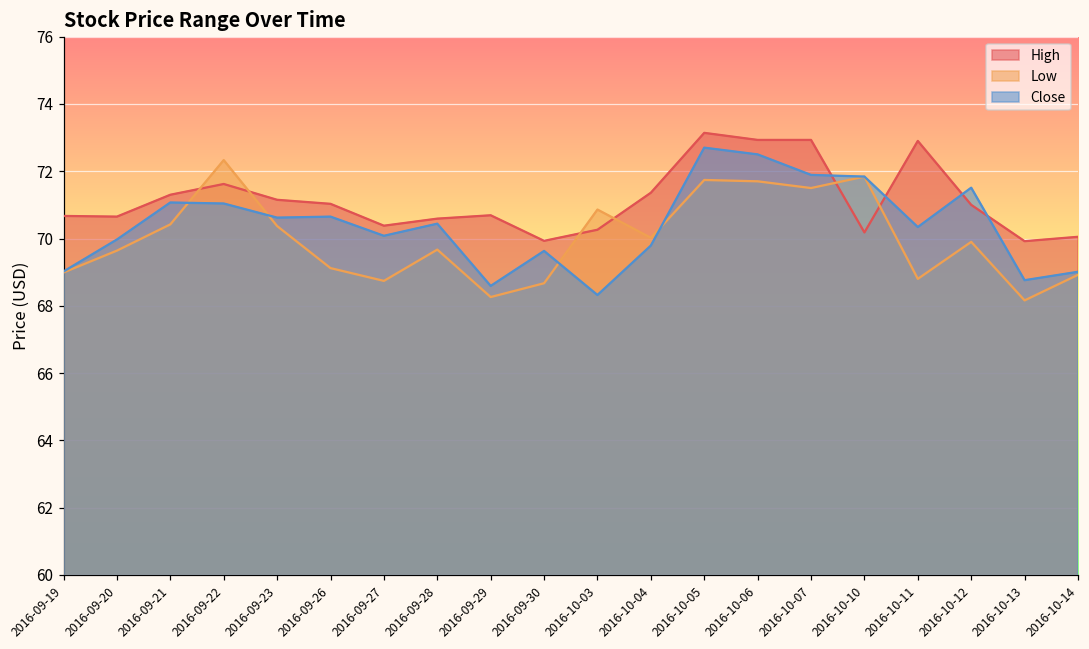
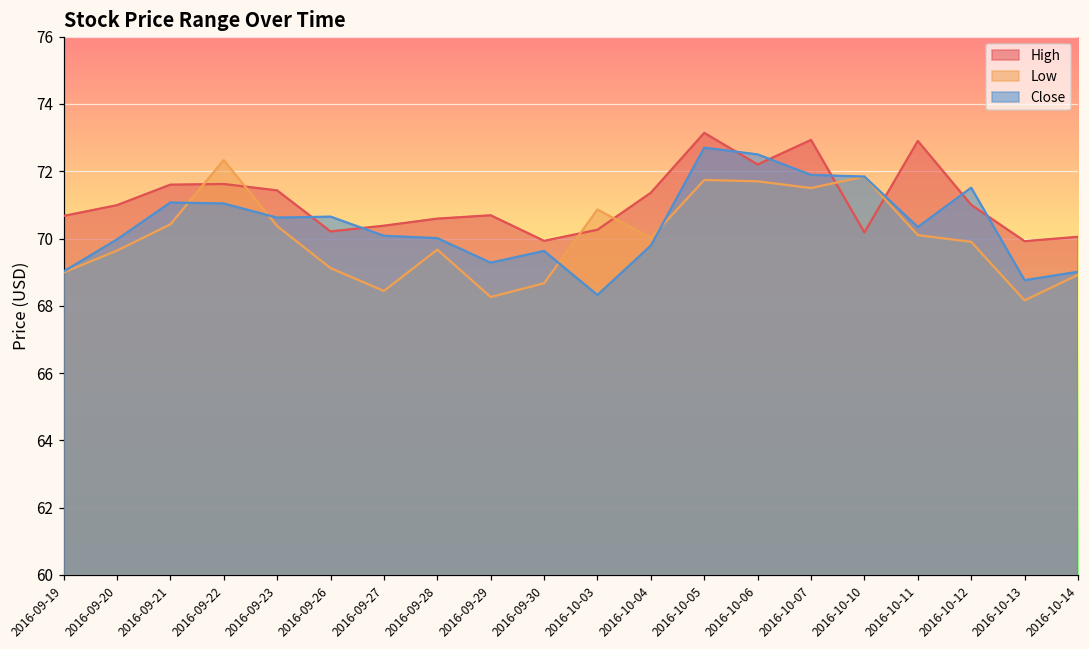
High, 2016-09-20: 70.7 -> 71.0
High, 2016-09-21: 71.3 -> 71.6
High, 2016-09-23: 71.2 -> 71.4
High, 2016-09-26: 71.0 -> 70.2
Low, 2016-09-27: 68.7 -> 68.4
Close, 2016-09-28: 70.4 -> 70.0
Close, 2016-09-29: 68.6 -> 69.3
High, 2016-10-06: 72.9 -> 72.2
Low, 2016-10-11: 68.8 -> 70.1
